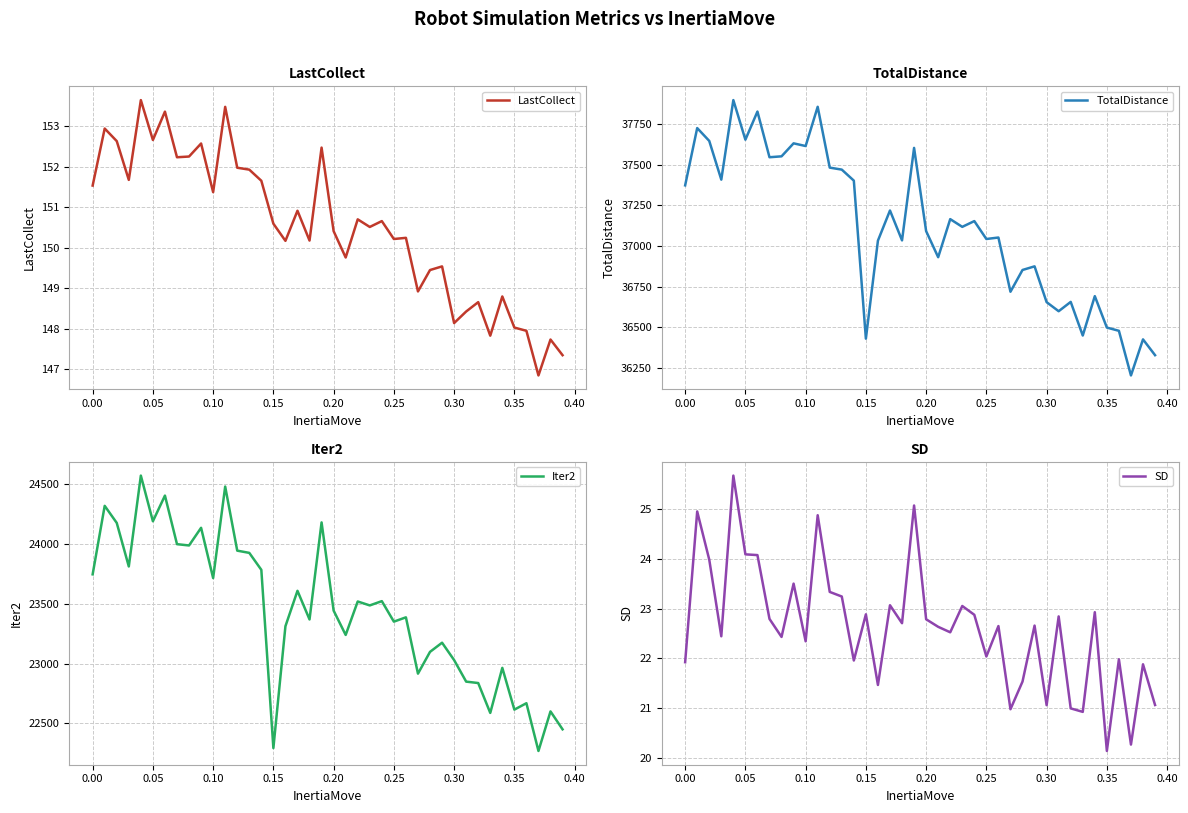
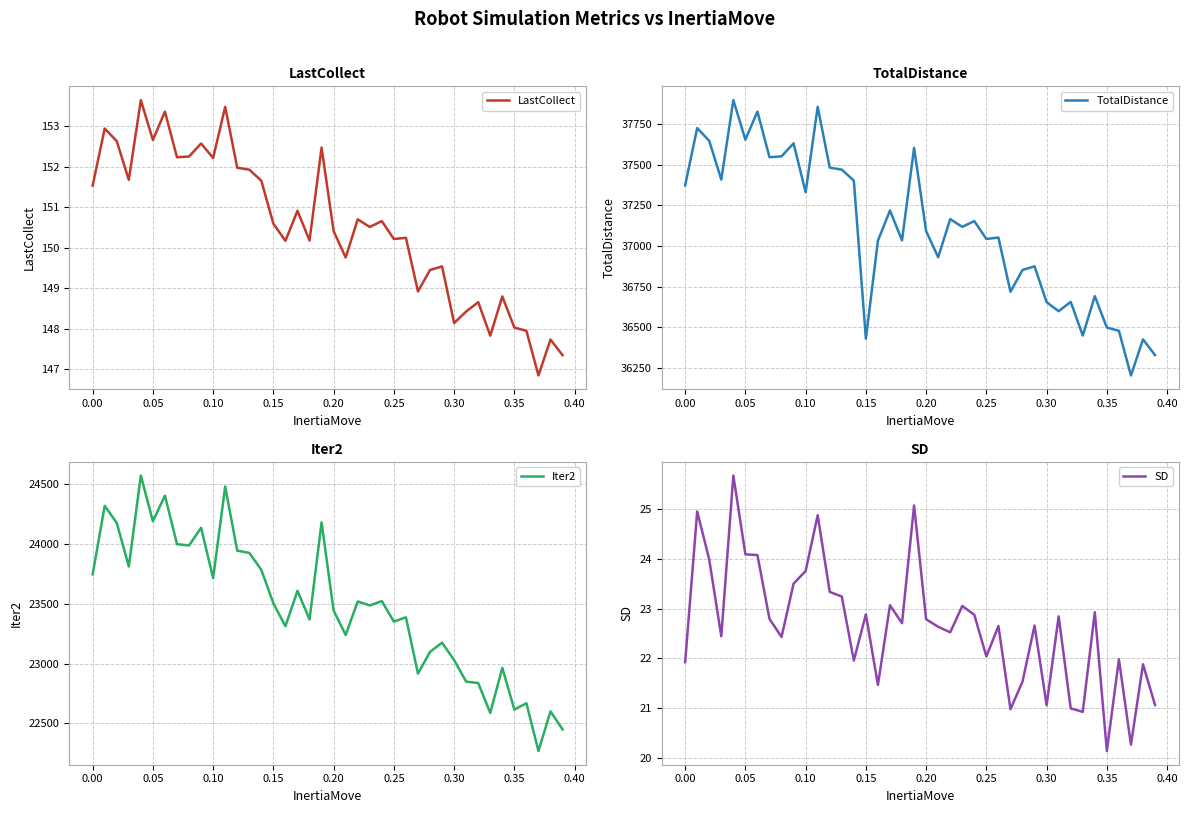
LastCollect, 0.10: 151.4 -> 152.2
TotalDistance, 0.10: 37610 -> 37330
Iter2, 0.15: 22290 -> 23500
SD, 0.10: 22.3 -> 23.8
